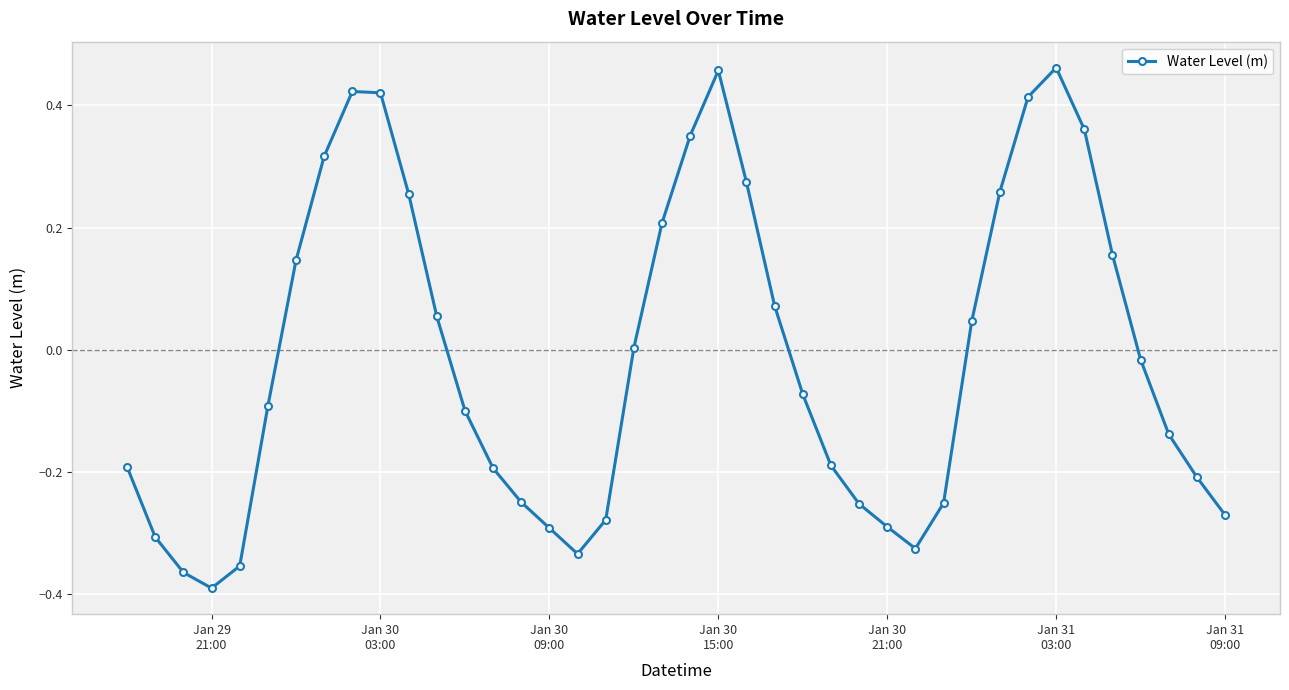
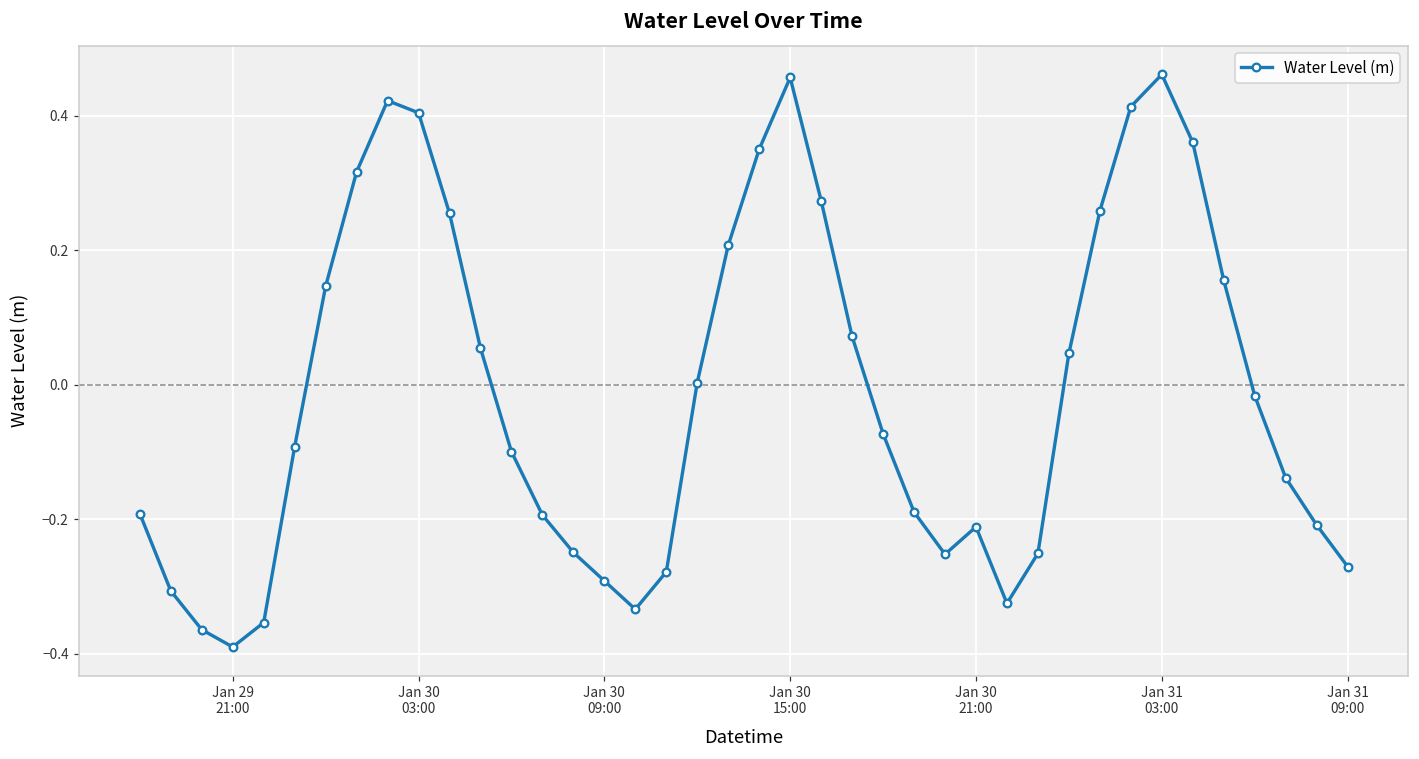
Jan 30 03:00: 0.42 -> 0.40
Jan 30 21:00: -0.29 -> -0.21
